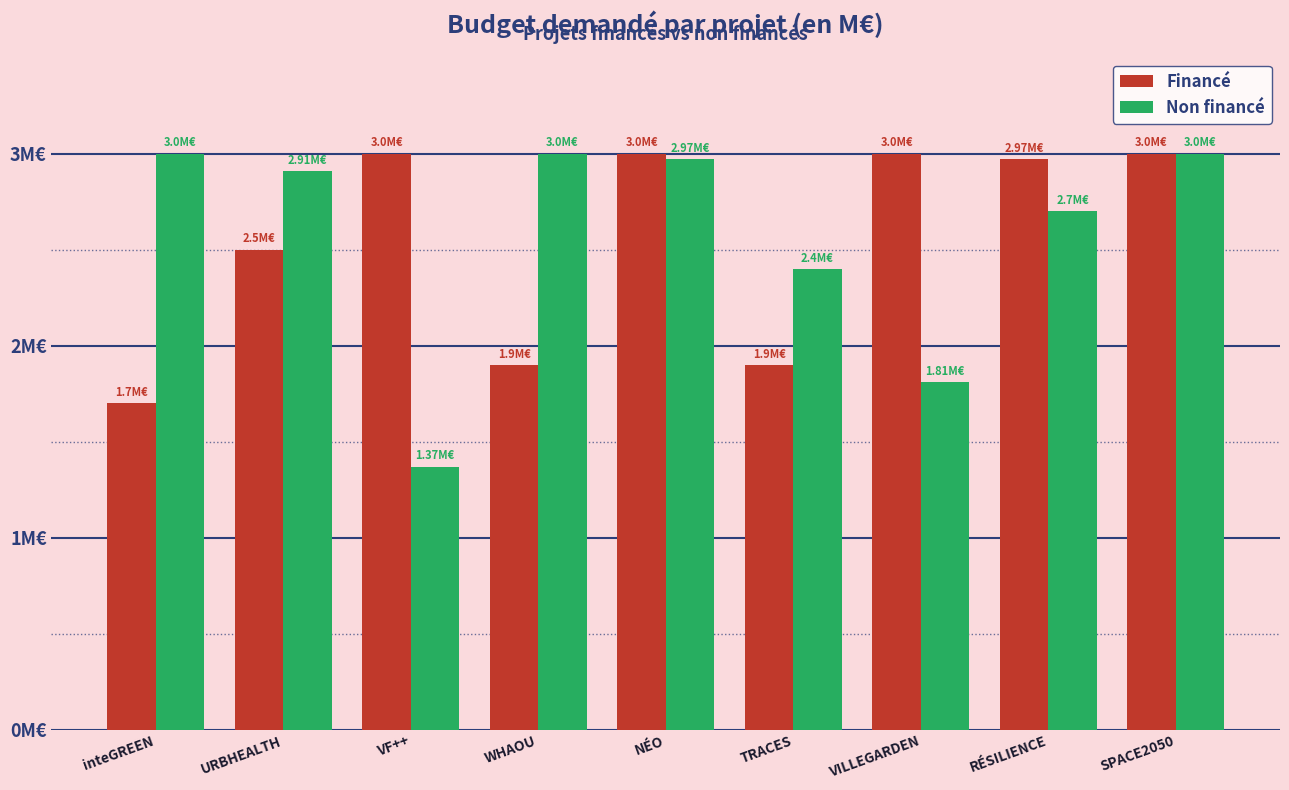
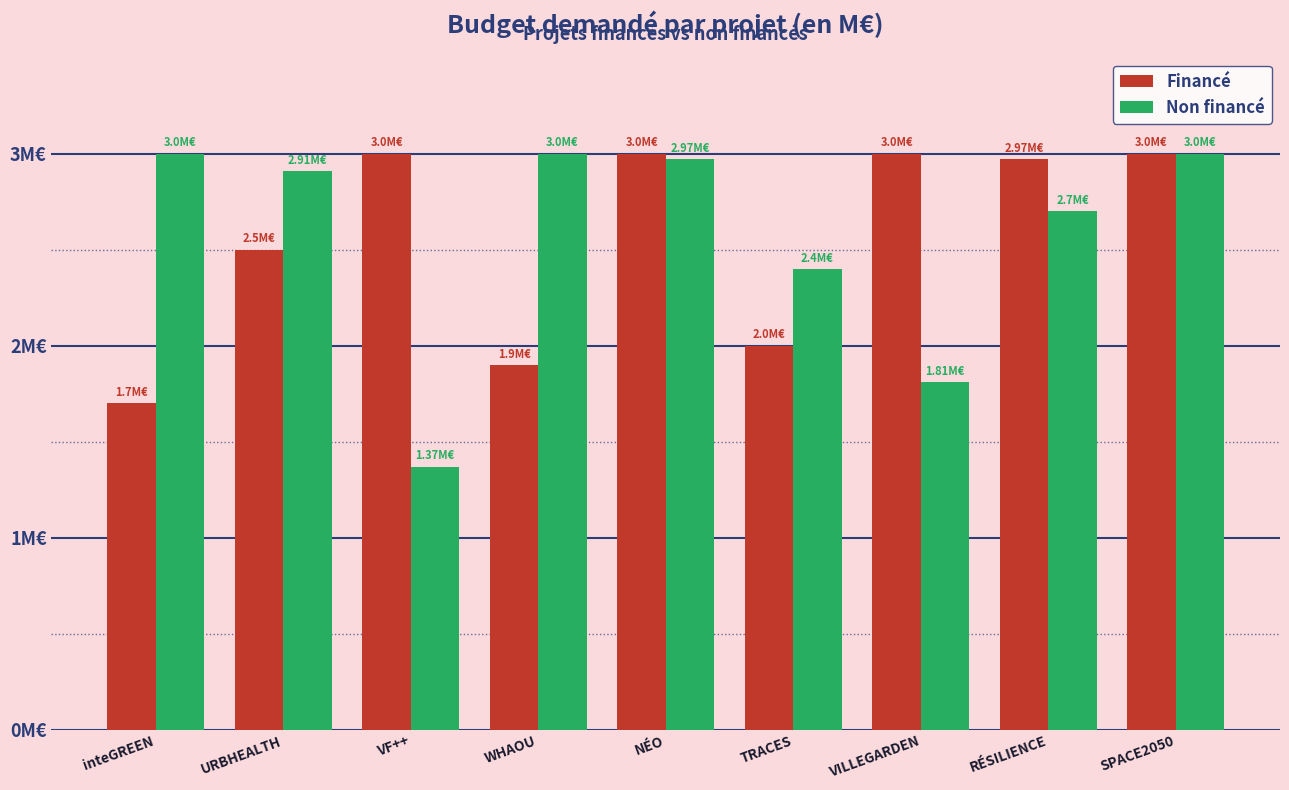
Financé, TRACES: 1.9M€ -> 2.0M€
